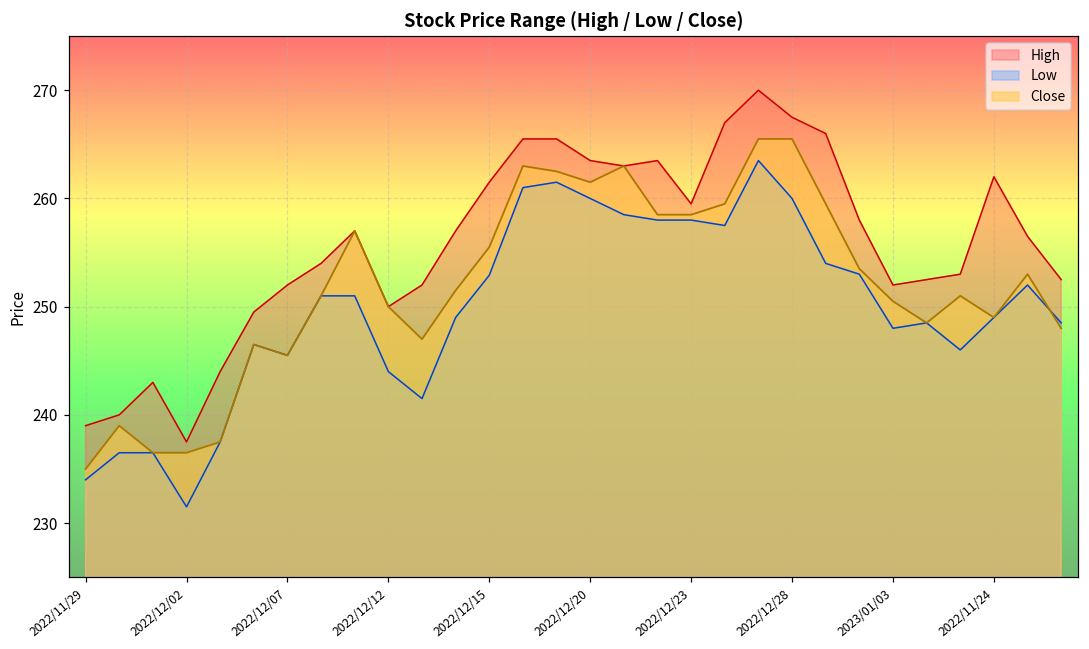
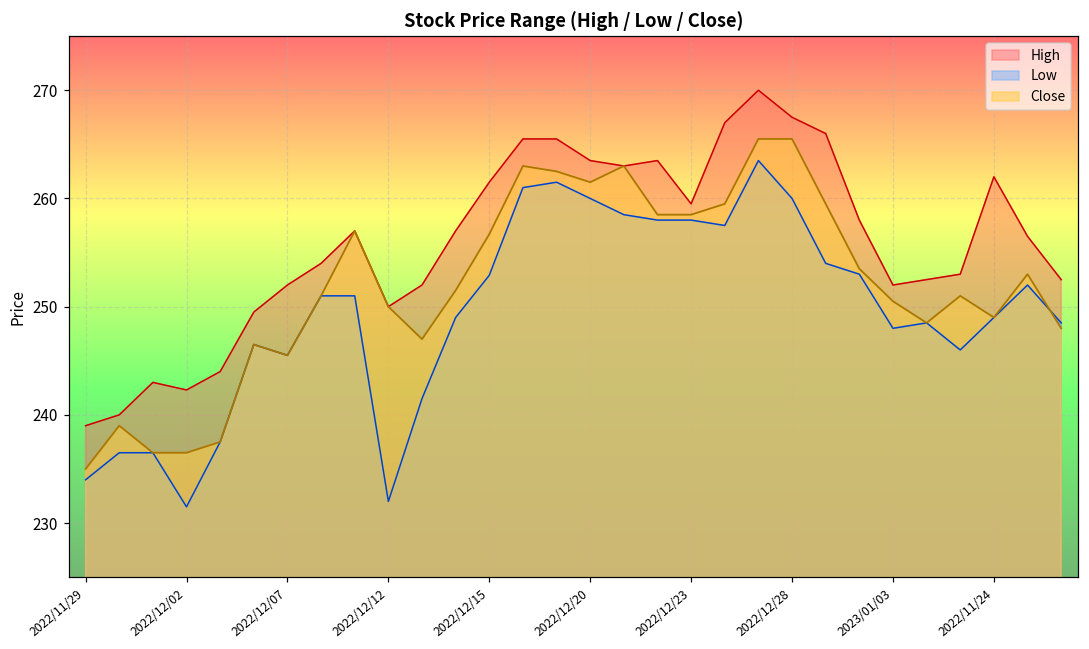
High, 2022/12/02: 238 -> 242
Low, 2022/12/12: 244 -> 232
Close, 2022/12/15: 256 -> 257
